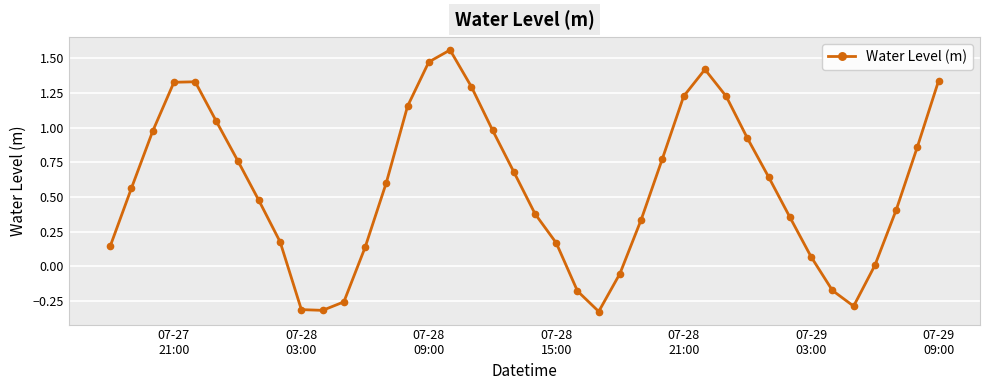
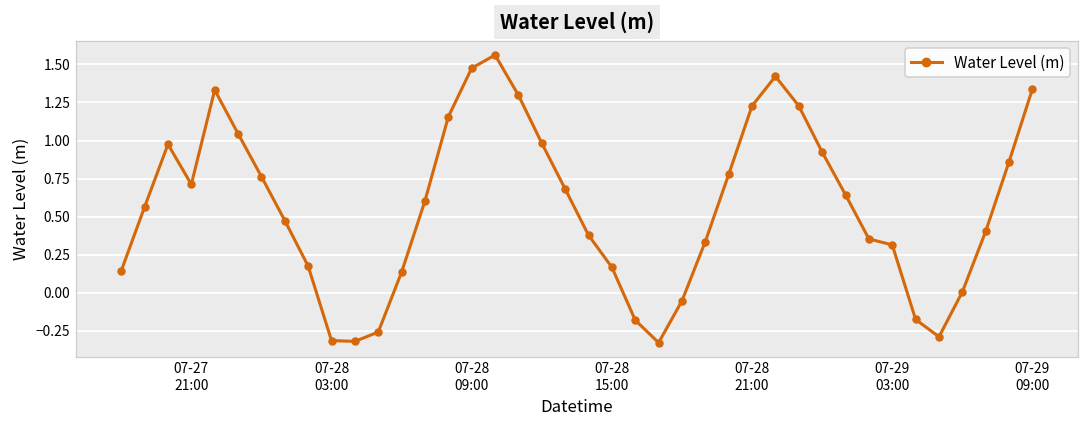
07-27 21:00: 1.33 -> 0.71
07-29 03:00: 0.07 -> 0.31
